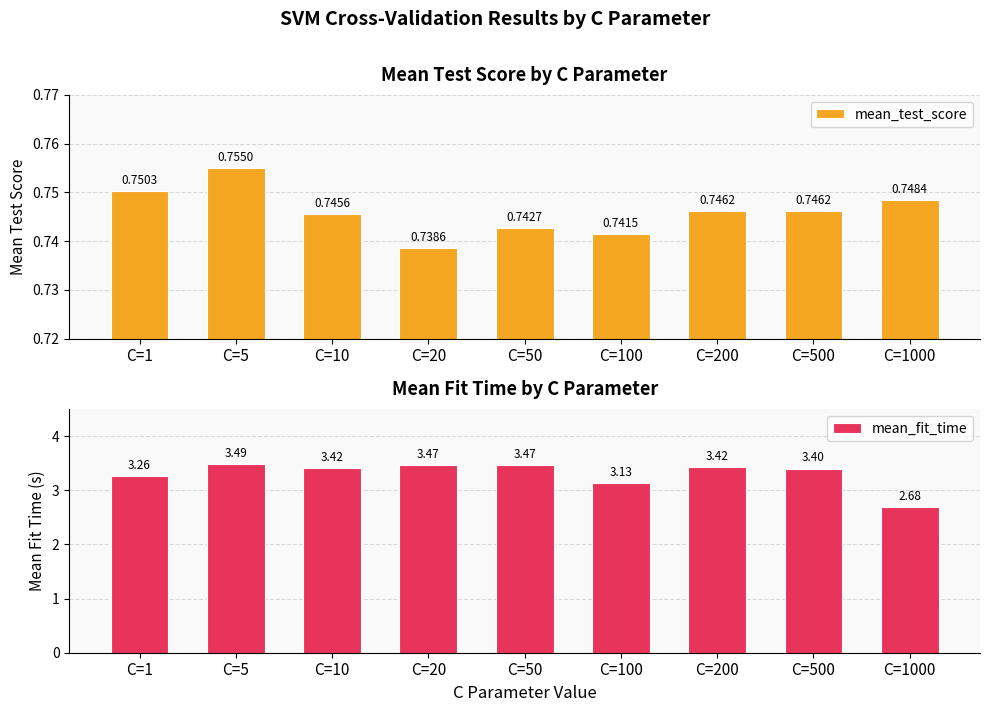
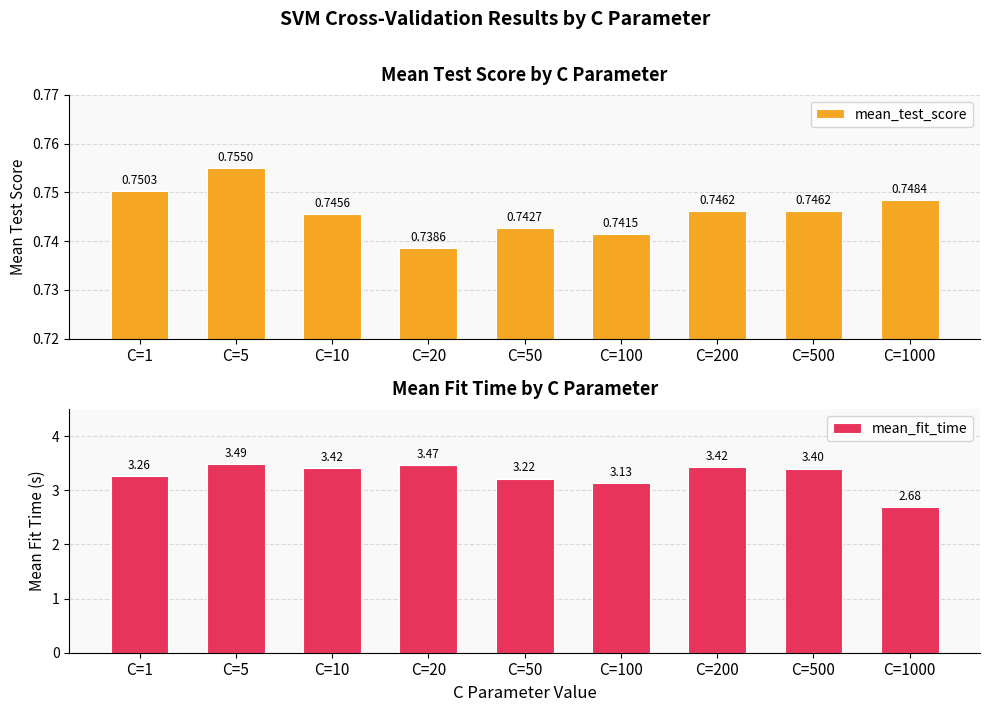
Mean Fit Time by C Parameter, C=50: 3.47 -> 3.22
